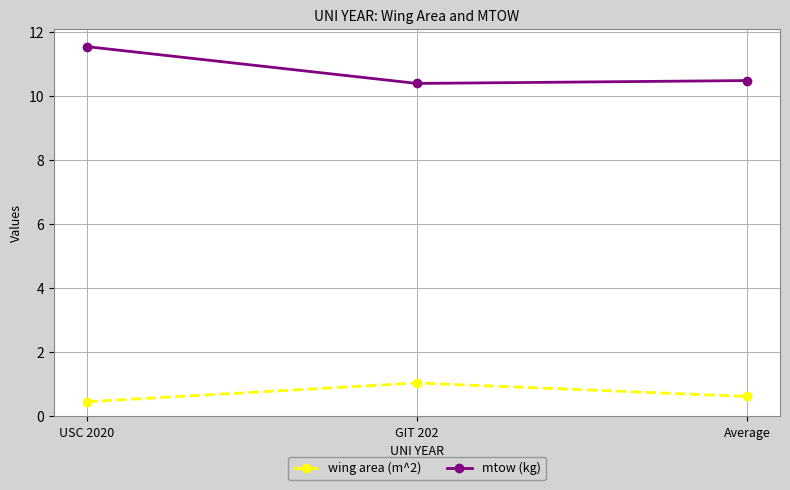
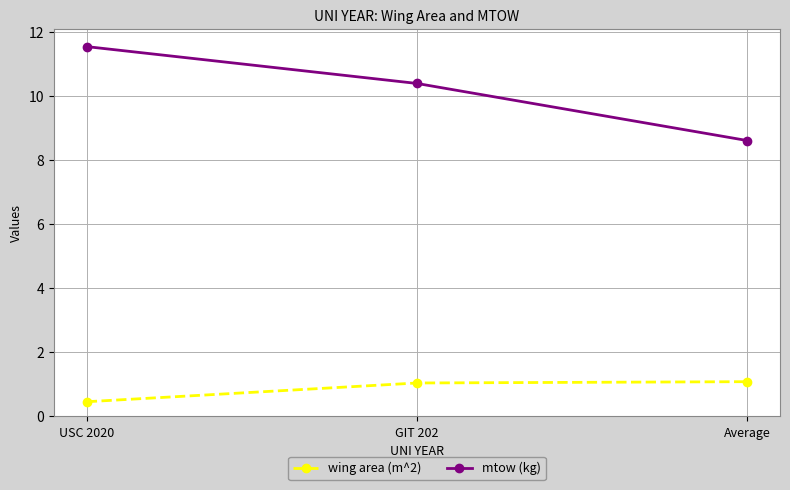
wing area (m^2), Average: 0.6 -> 1.1
mtow (kg), Average: 10.5 -> 8.6
